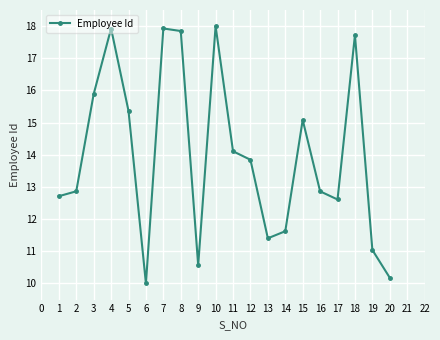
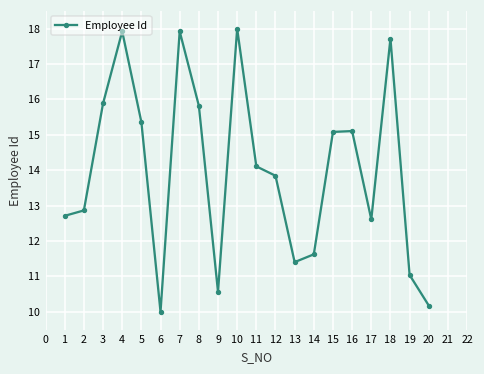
8: 17.8 -> 15.8
16: 12.9 -> 15.1
